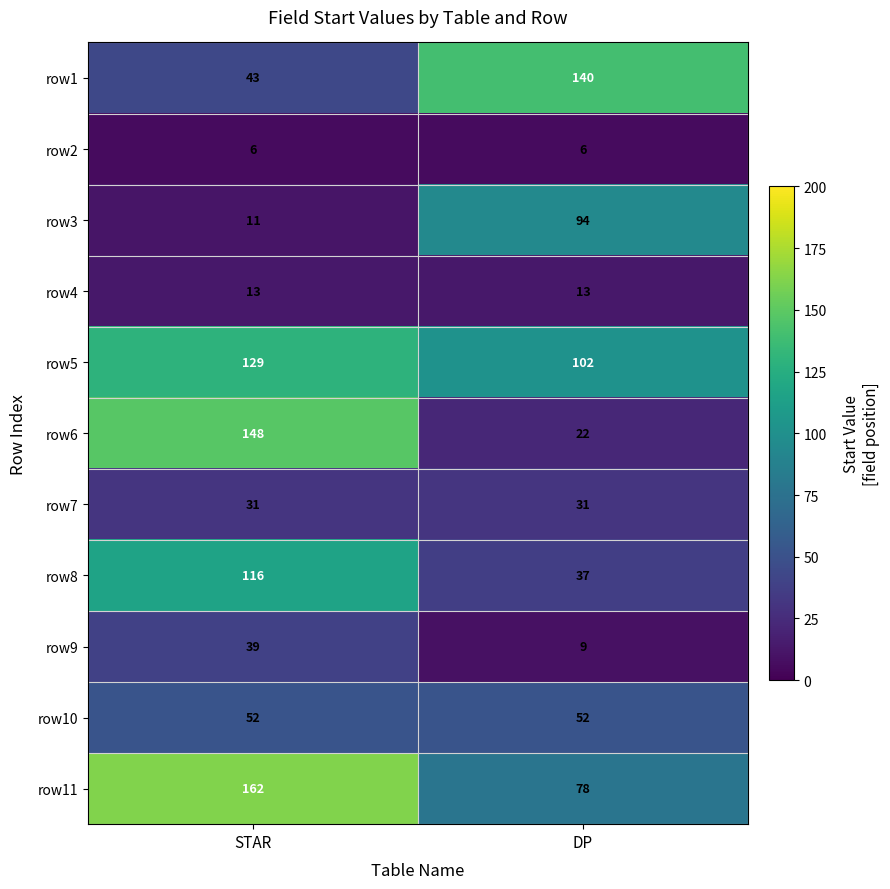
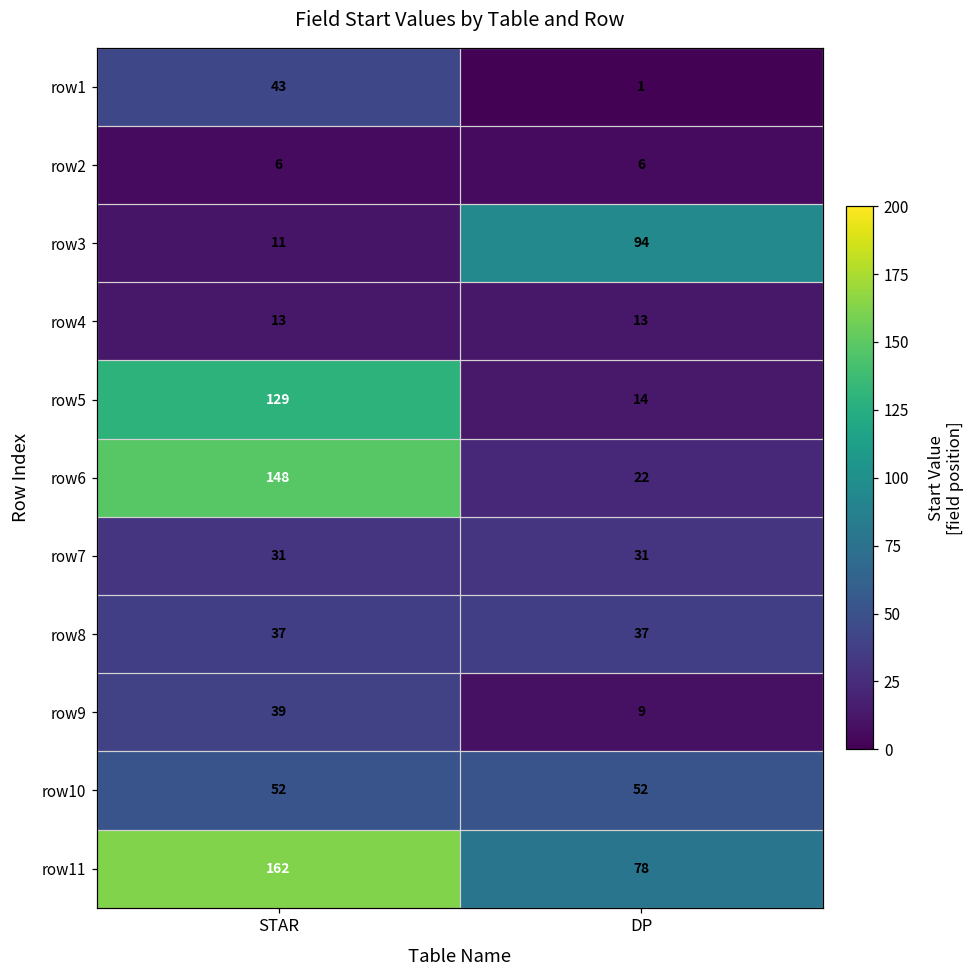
row1, DP: 140 -> 1
row5, DP: 102 -> 14
row8, STAR: 116 -> 37
